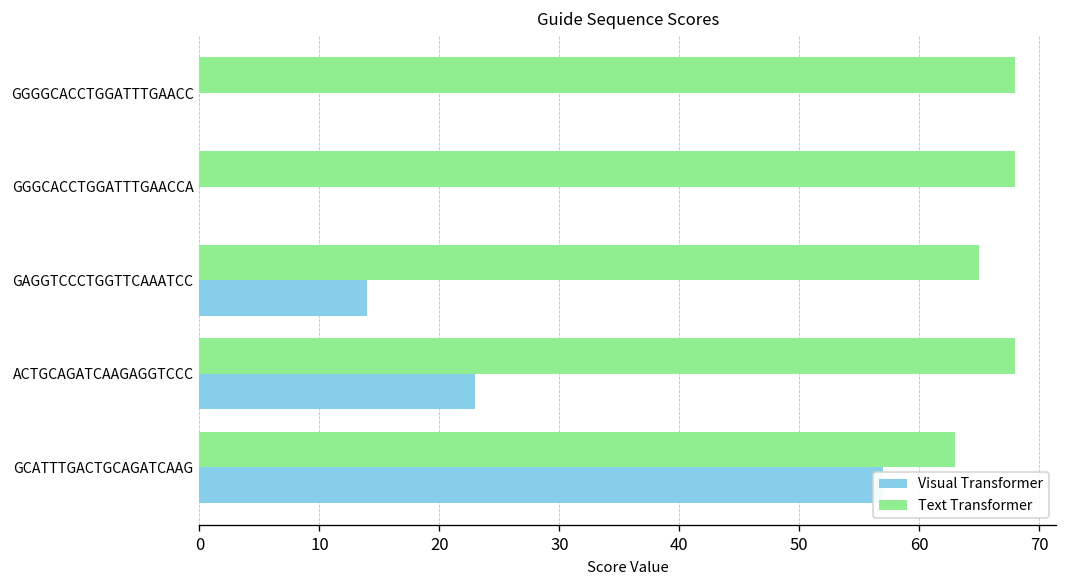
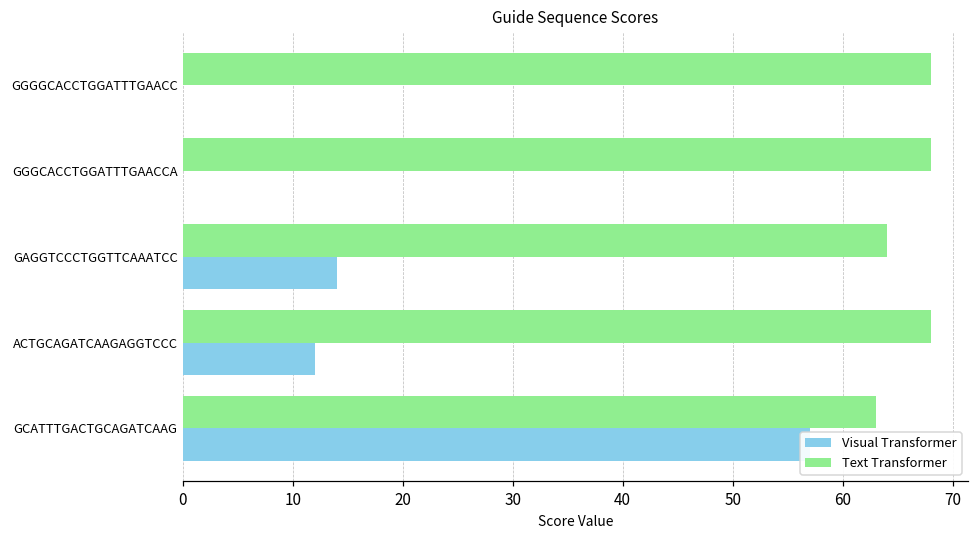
Text Transformer, GAGGTCCCTGGTTCAAATCC: 65 -> 64
Visual Transformer, ACTGCAGATCAAGAGGTCCC: 23 -> 12
